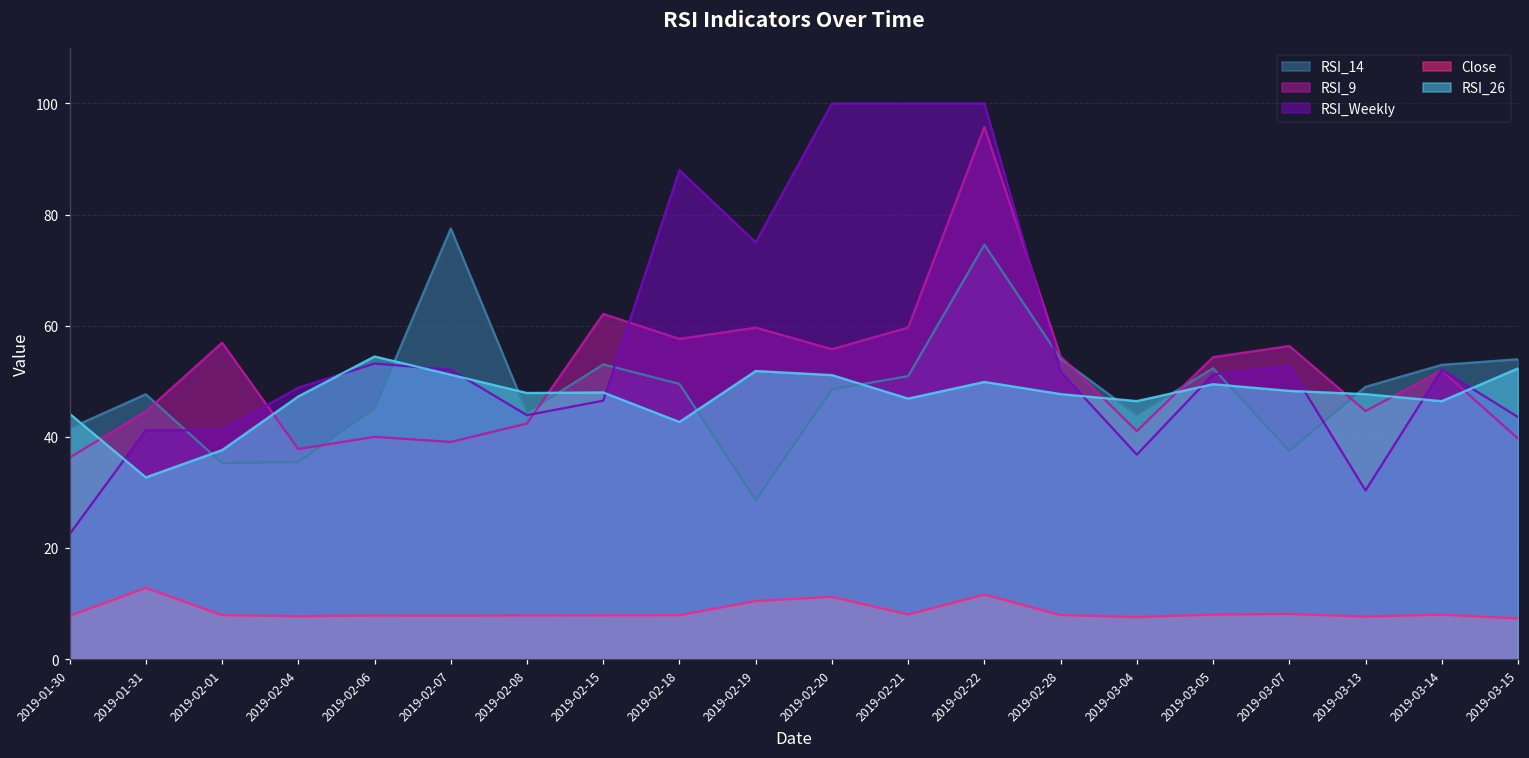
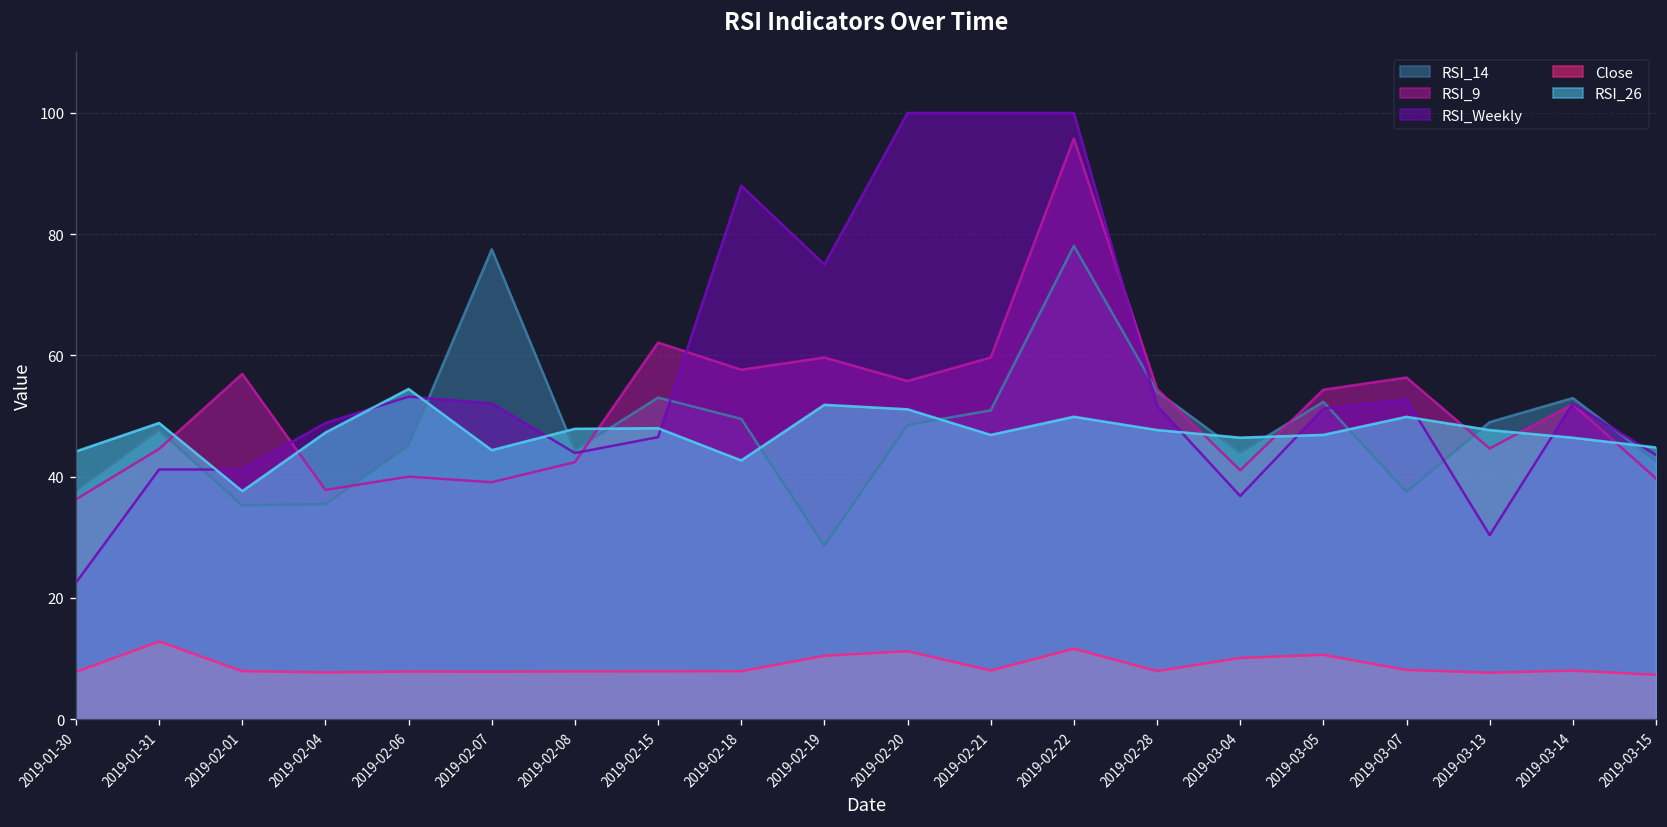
RSI_14, 2019-01-30: 42 -> 38
RSI_26, 2019-01-31: 33 -> 49
RSI_26, 2019-02-07: 51 -> 44
RSI_14, 2019-02-22: 75 -> 78
Close, 2019-03-04: 8 -> 10
Close, 2019-03-05: 8 -> 11
RSI_26, 2019-03-05: 49 -> 47
RSI_26, 2019-03-07: 48 -> 50
RSI_14, 2019-03-15: 54 -> 43
RSI_26, 2019-03-15: 52 -> 45
